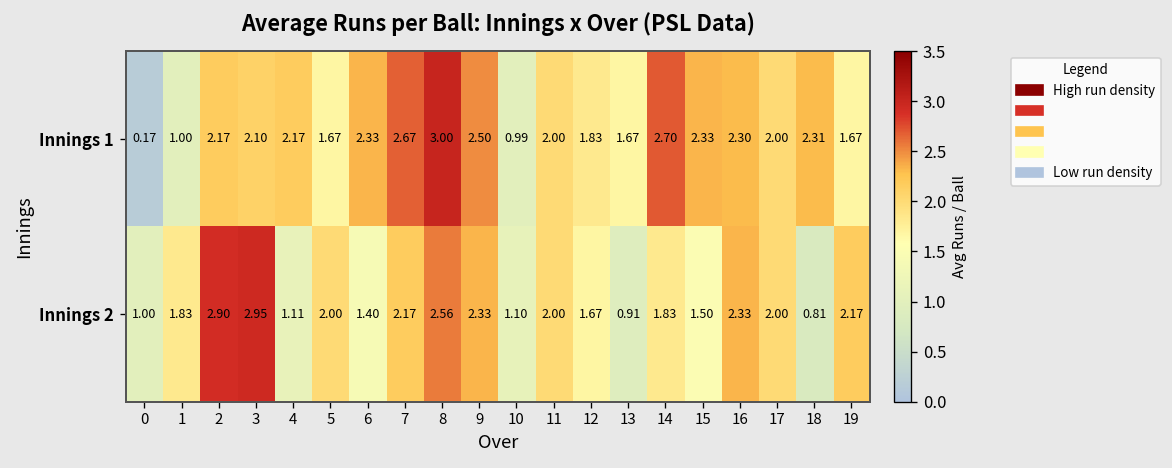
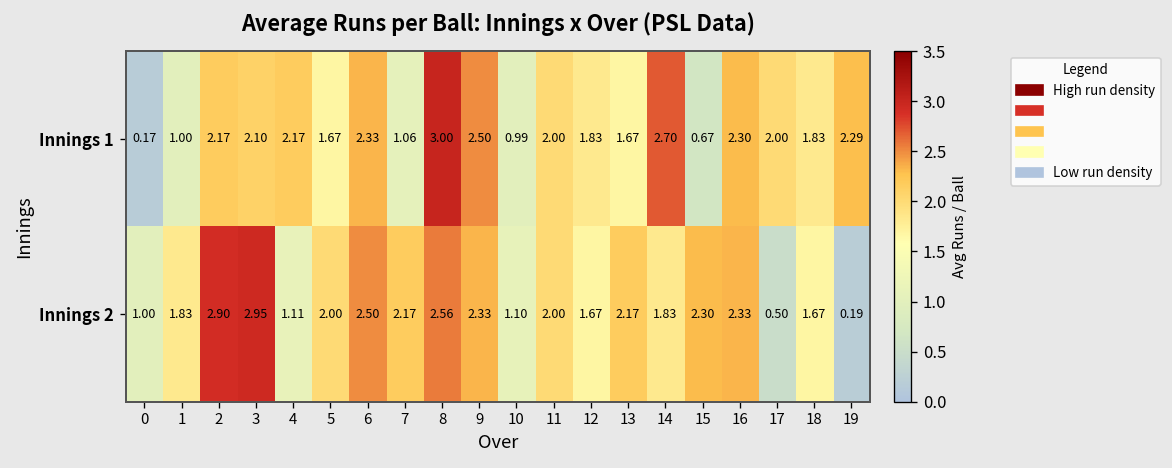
Innings 1, 7: 2.67 -> 1.06
Innings 1, 15: 2.33 -> 0.67
Innings 1, 18: 2.31 -> 1.83
Innings 1, 19: 1.67 -> 2.29
Innings 2, 6: 1.40 -> 2.50
Innings 2, 13: 0.91 -> 2.17
Innings 2, 15: 1.50 -> 2.30
Innings 2, 17: 2.00 -> 0.50
Innings 2, 18: 0.81 -> 1.67
Innings 2, 19: 2.17 -> 0.19
